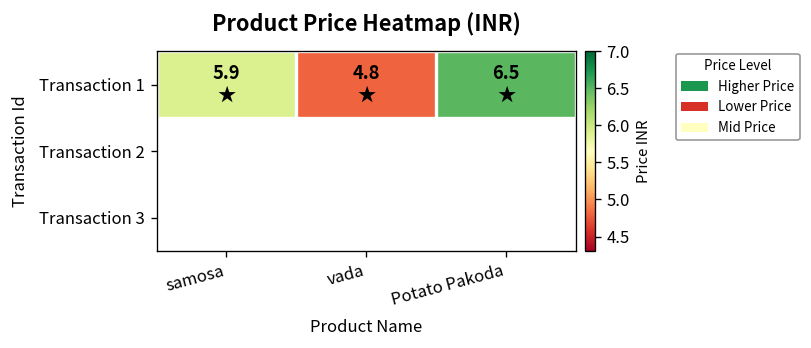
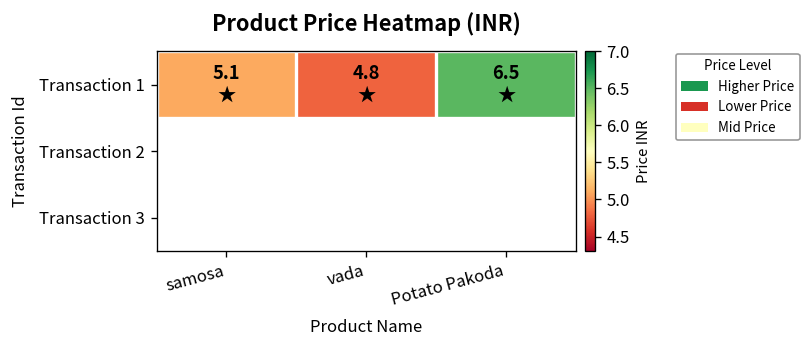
Transaction 1, samosa: 5.9 -> 5.1
